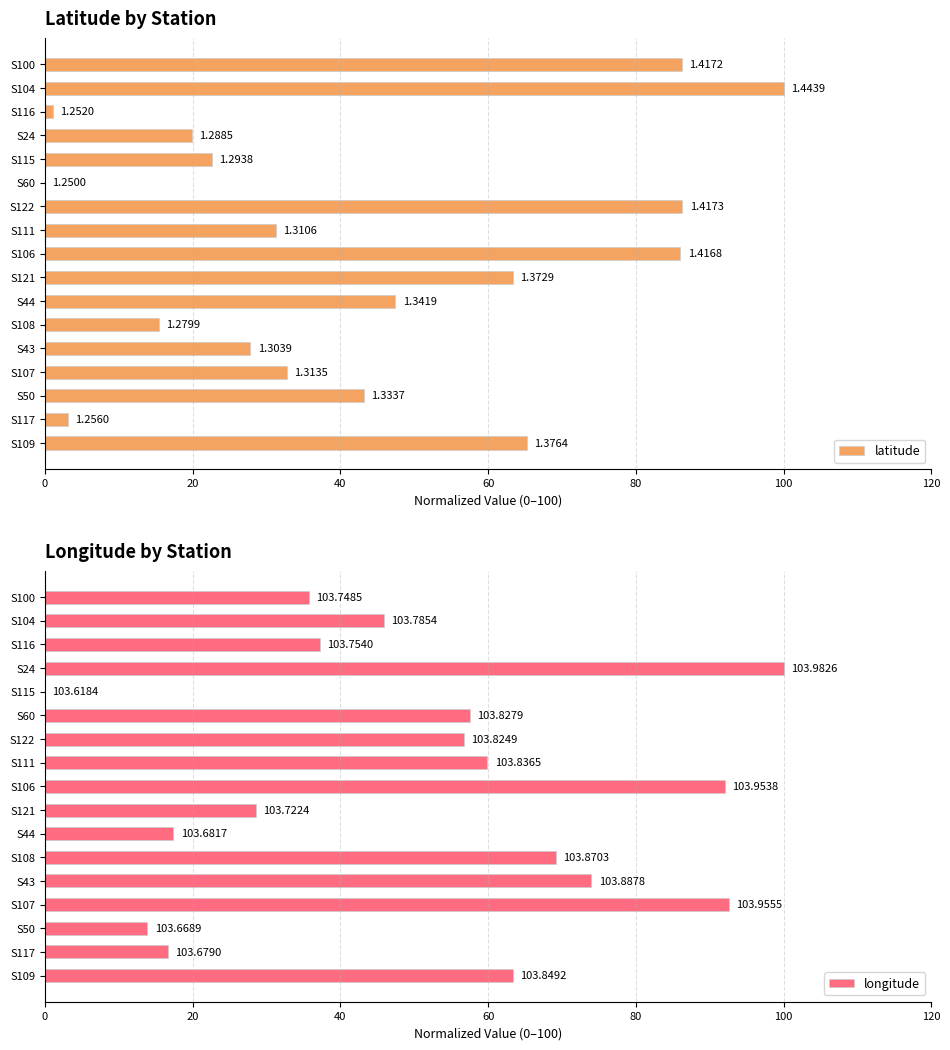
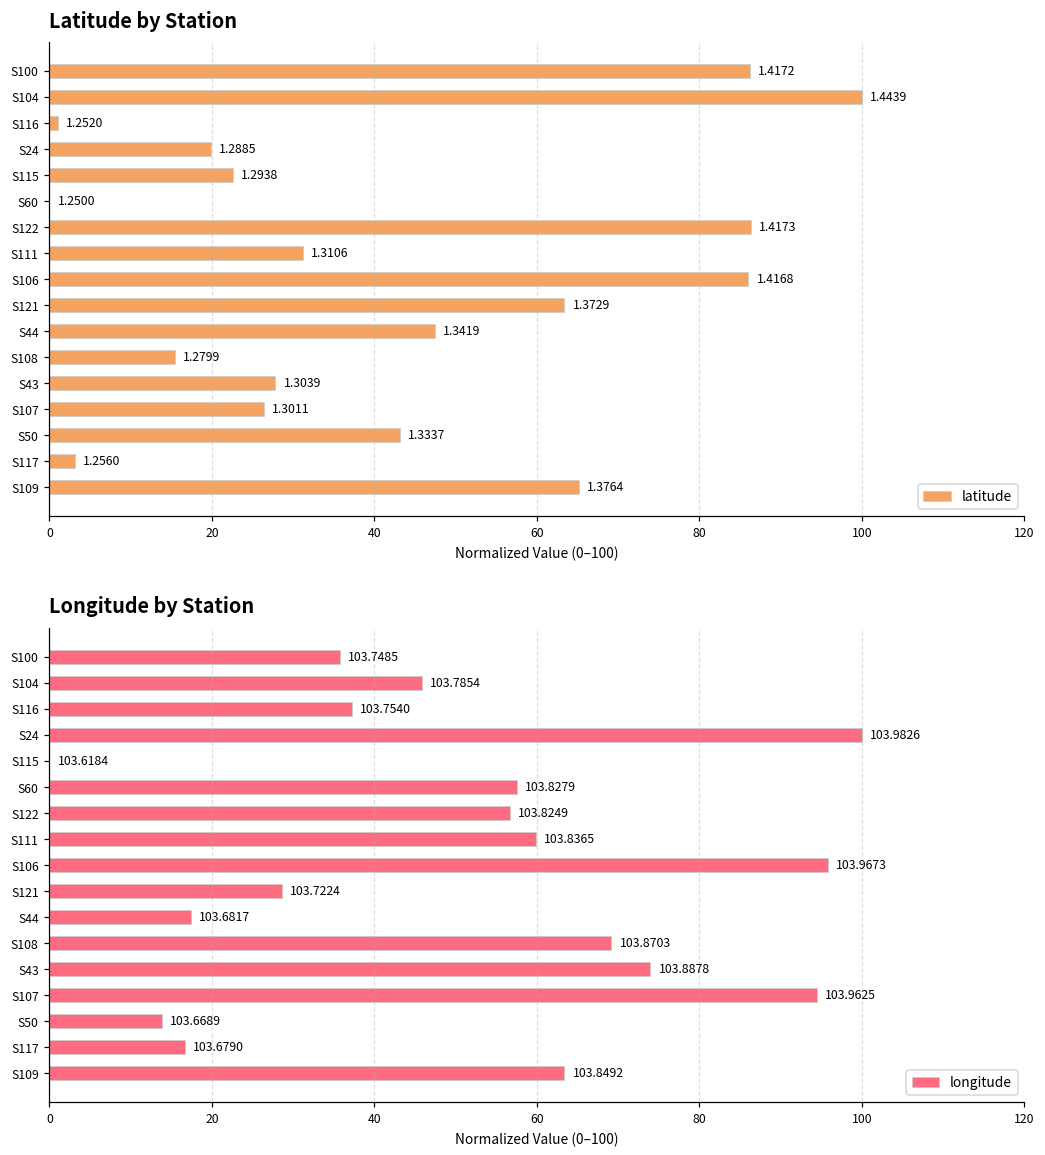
Latitude by Station, S107: 1.3135 -> 1.3011
Longitude by Station, S106: 103.9538 -> 103.9673
Longitude by Station, S107: 103.9555 -> 103.9625
